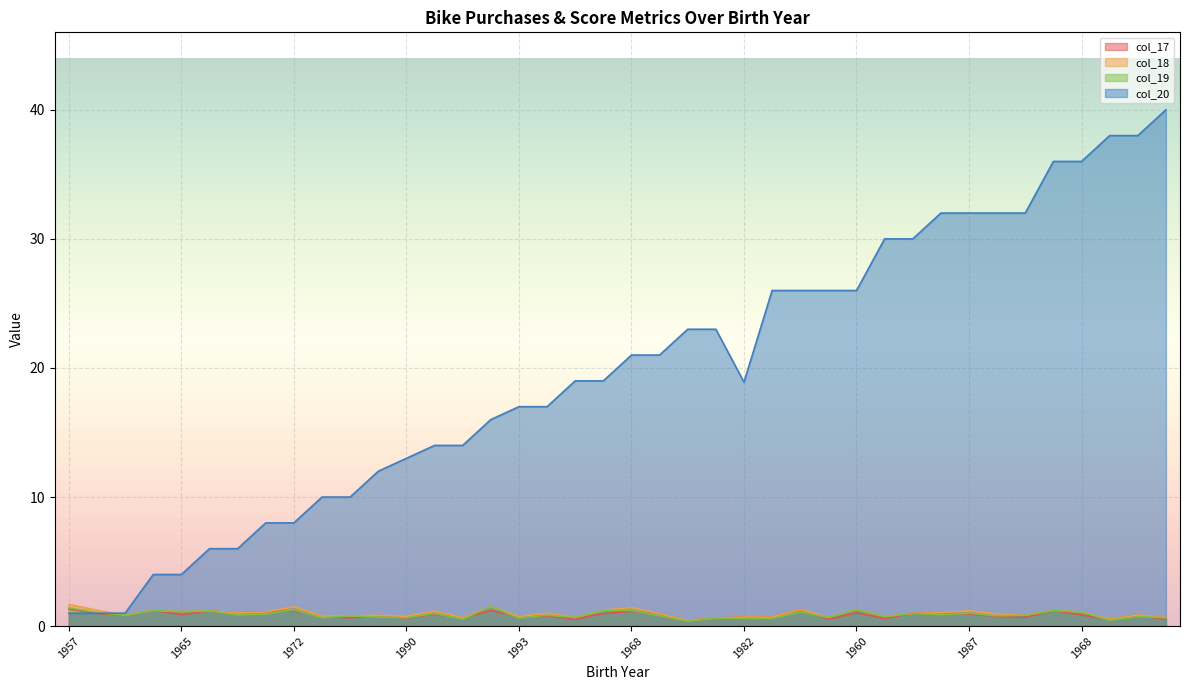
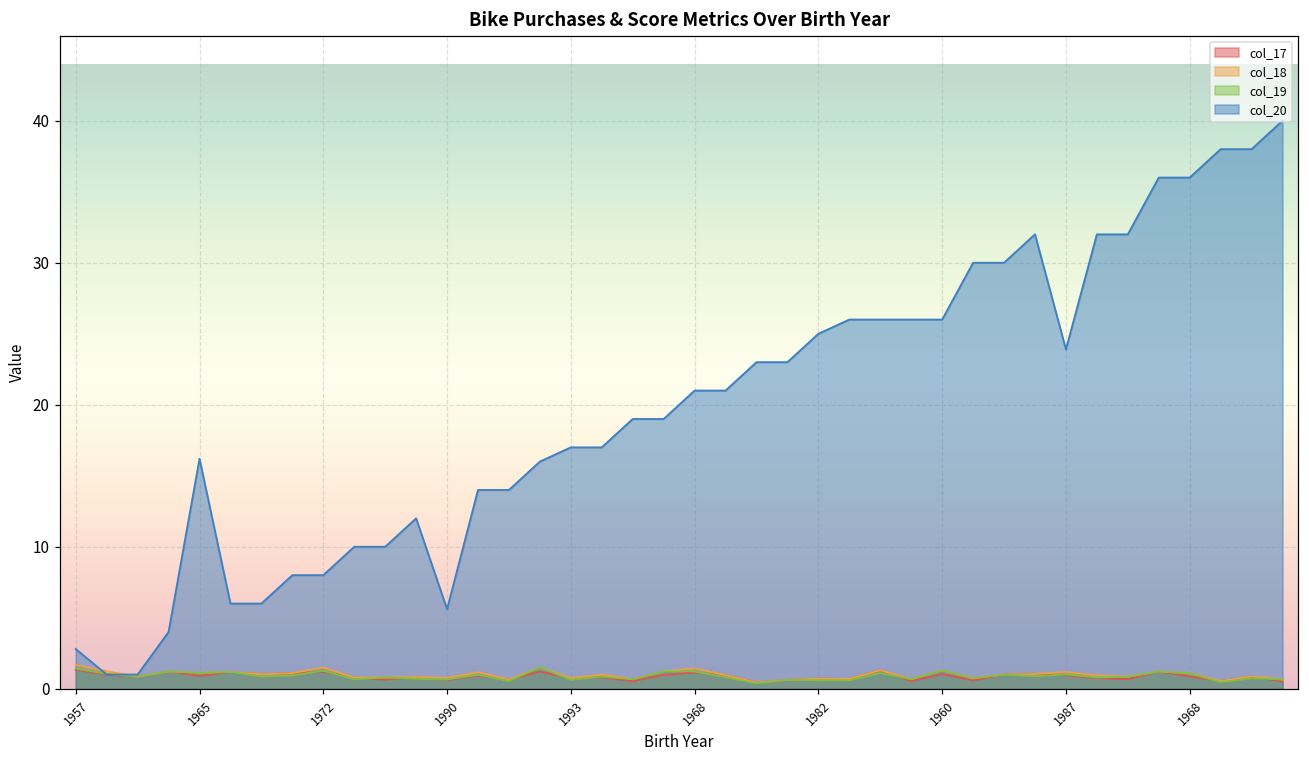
col_20, 1957: 1.0 -> 2.8
col_20, 1965: 4.0 -> 16.2
col_20, 1990: 13.0 -> 5.6
col_20, 1982: 18.9 -> 25.0
col_20, 1987: 32.0 -> 23.9
